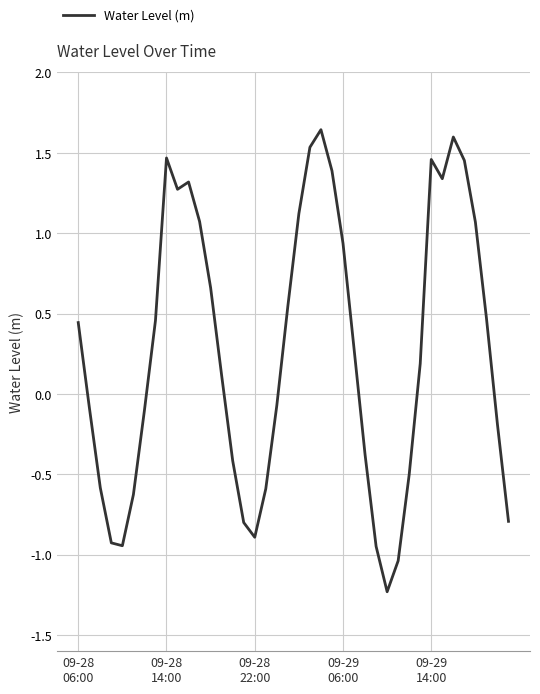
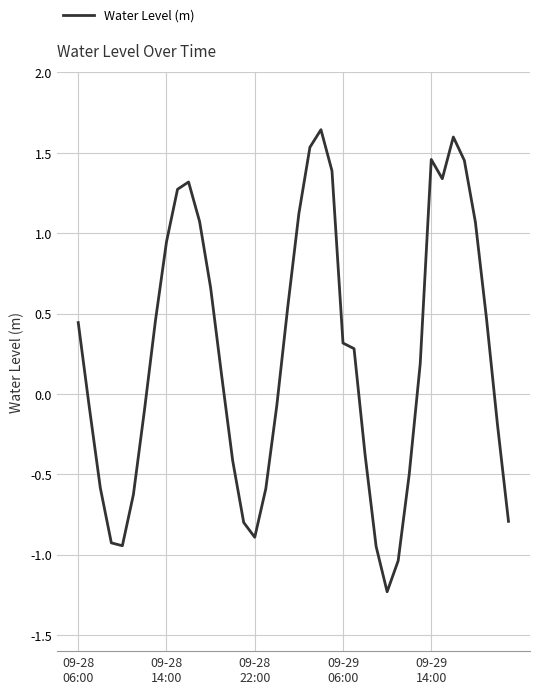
09-28 14:00: 1.47 -> 0.95
09-29 06:00: 0.94 -> 0.32
